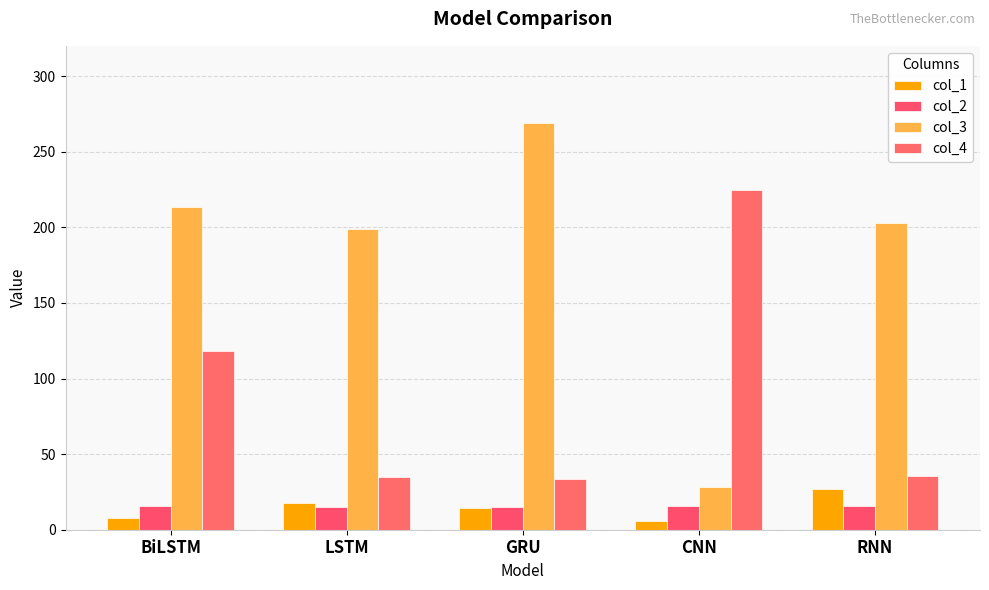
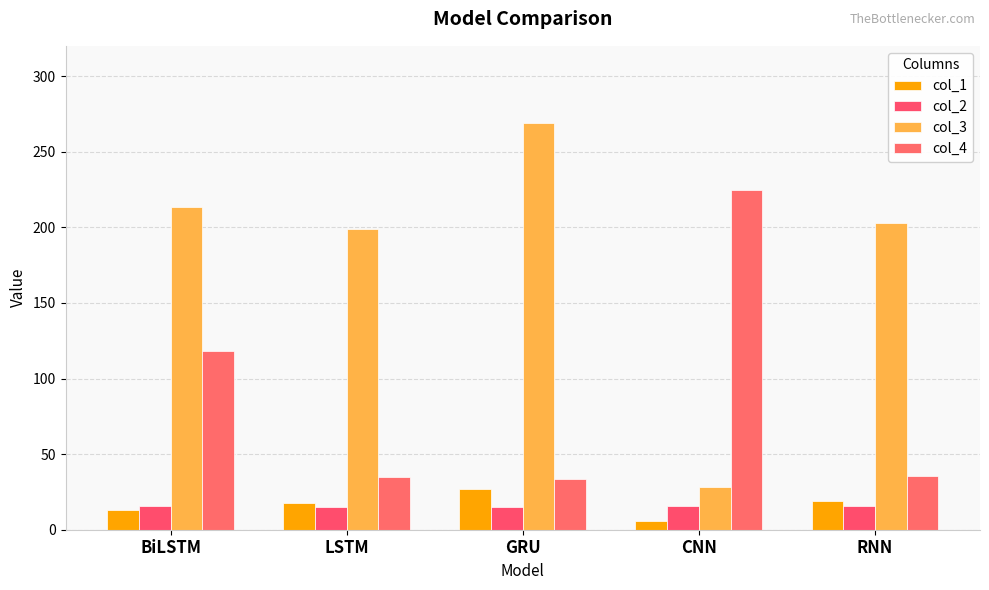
col_1, BiLSTM: 7 -> 13
col_1, GRU: 14 -> 27
col_1, RNN: 27 -> 19
